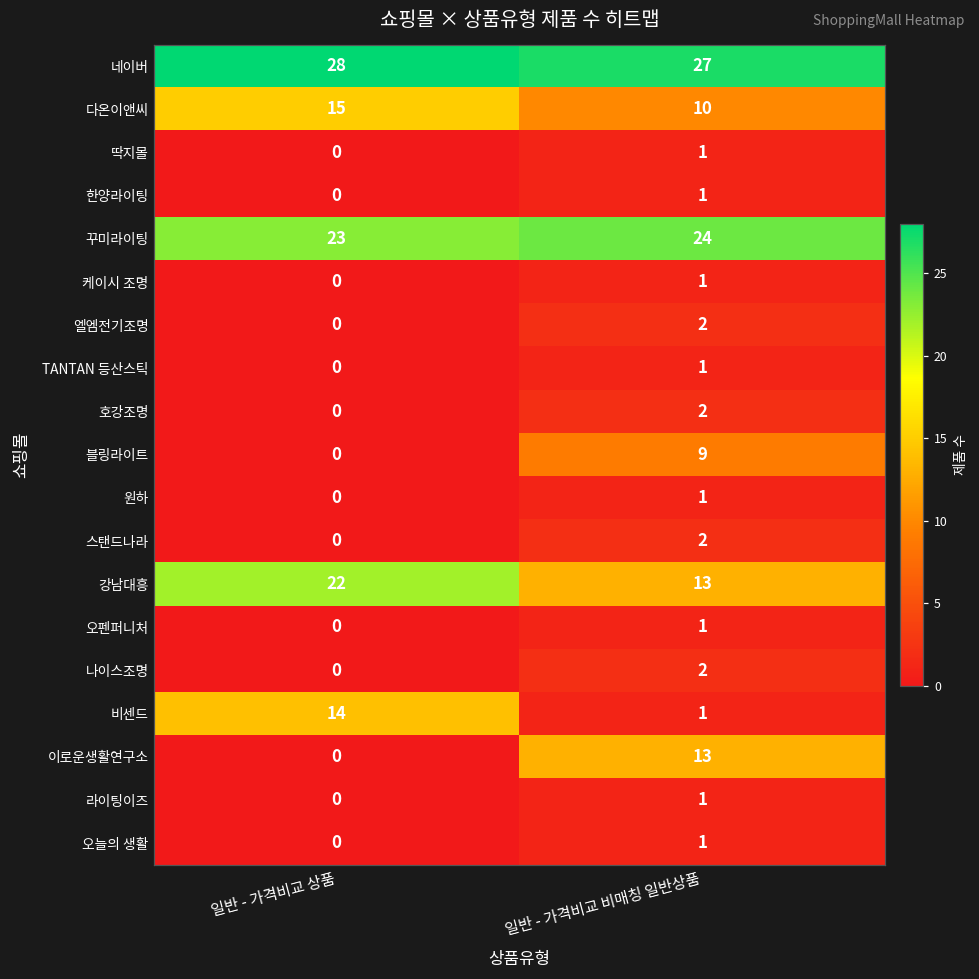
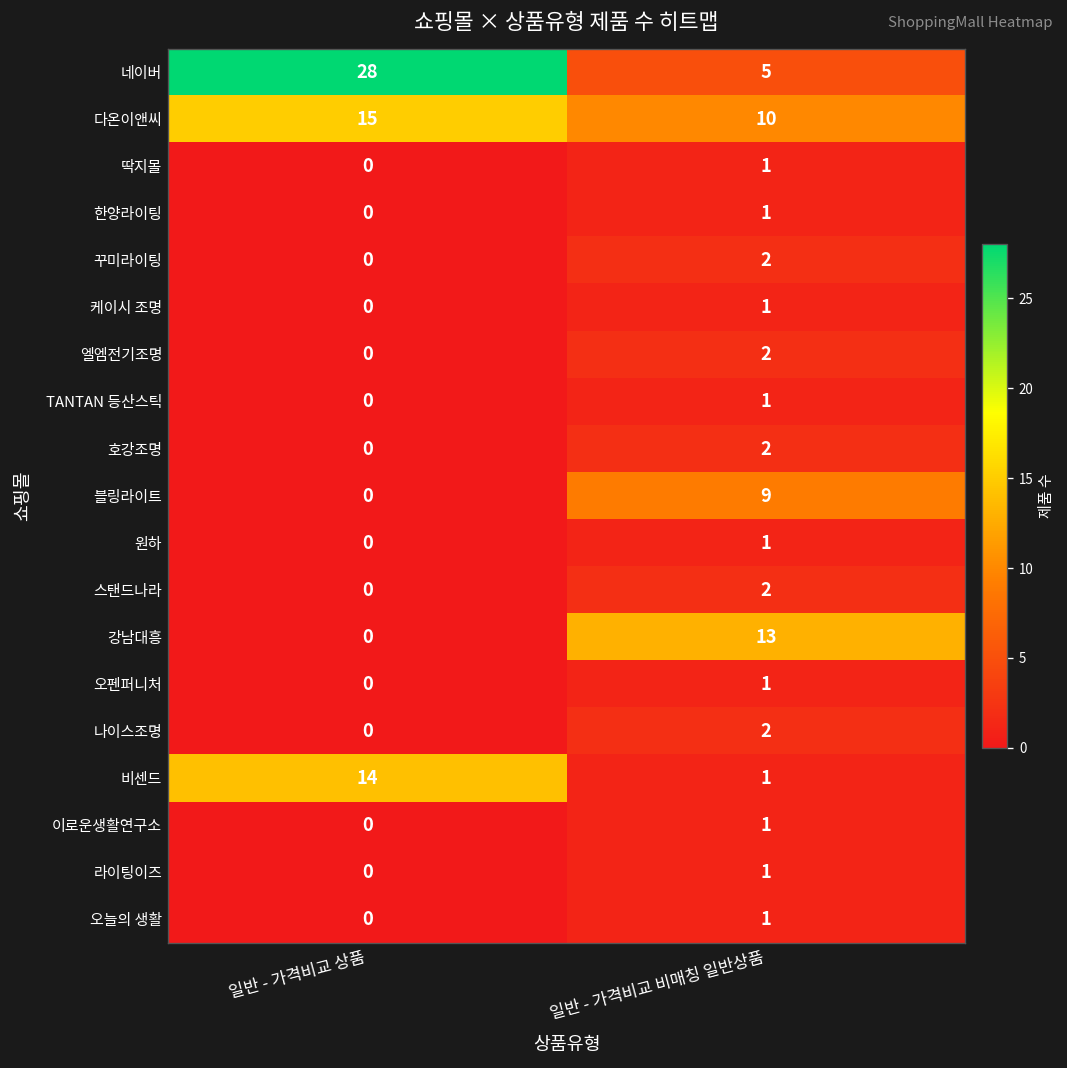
네이버, 일반 - 가격비교 비매칭 일반상품: 27 -> 5
꾸미라이팅, 일반 - 가격비교 상품: 23 -> 0
꾸미라이팅, 일반 - 가격비교 비매칭 일반상품: 24 -> 2
강남대흥, 일반 - 가격비교 상품: 22 -> 0
이로운생활연구소, 일반 - 가격비교 비매칭 일반상품: 13 -> 1
